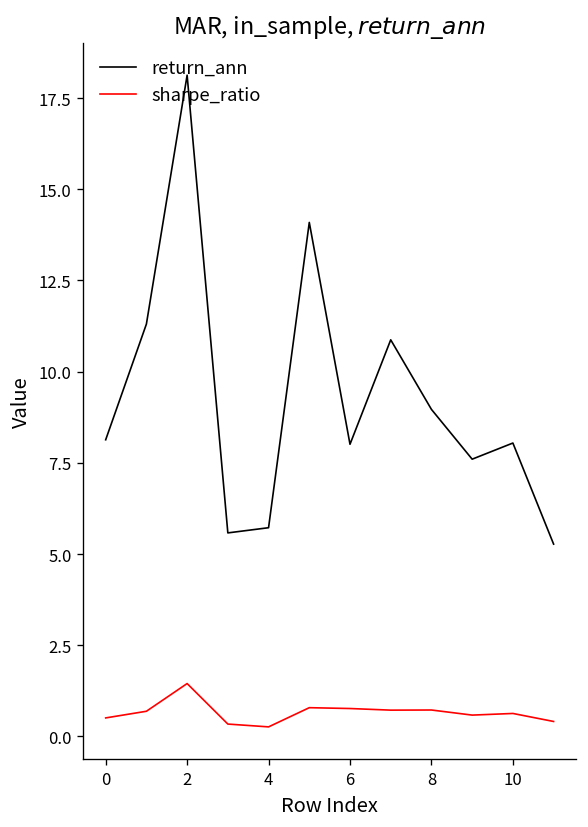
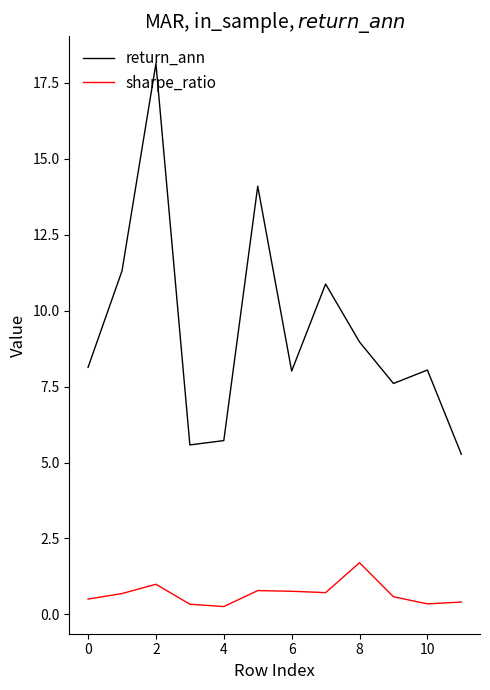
sharpe_ratio, 2: 1.4 -> 1.0
sharpe_ratio, 8: 0.7 -> 1.7
sharpe_ratio, 10: 0.6 -> 0.3
